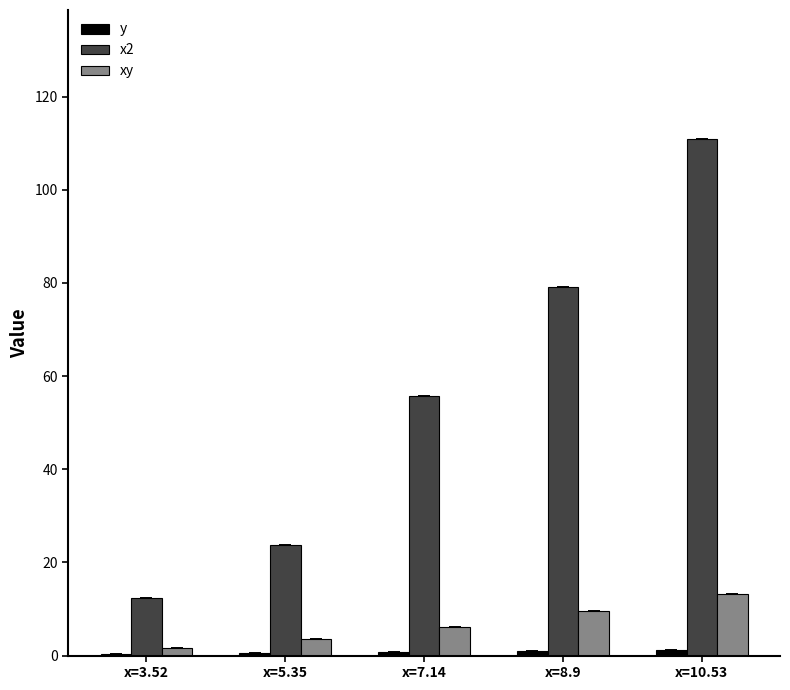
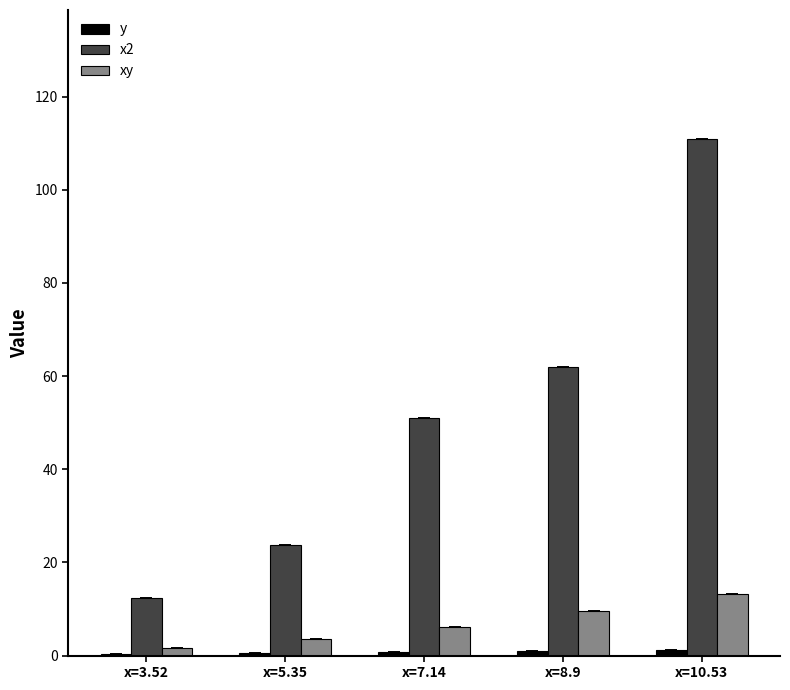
x2, x=7.14: 56 -> 51
x2, x=8.9: 79 -> 62
